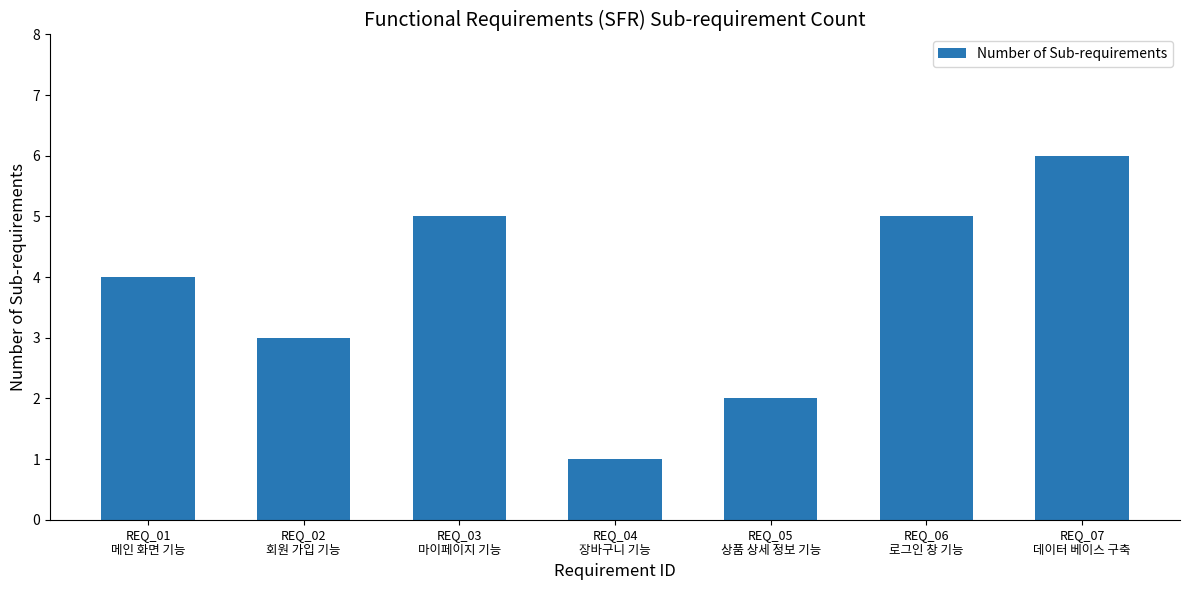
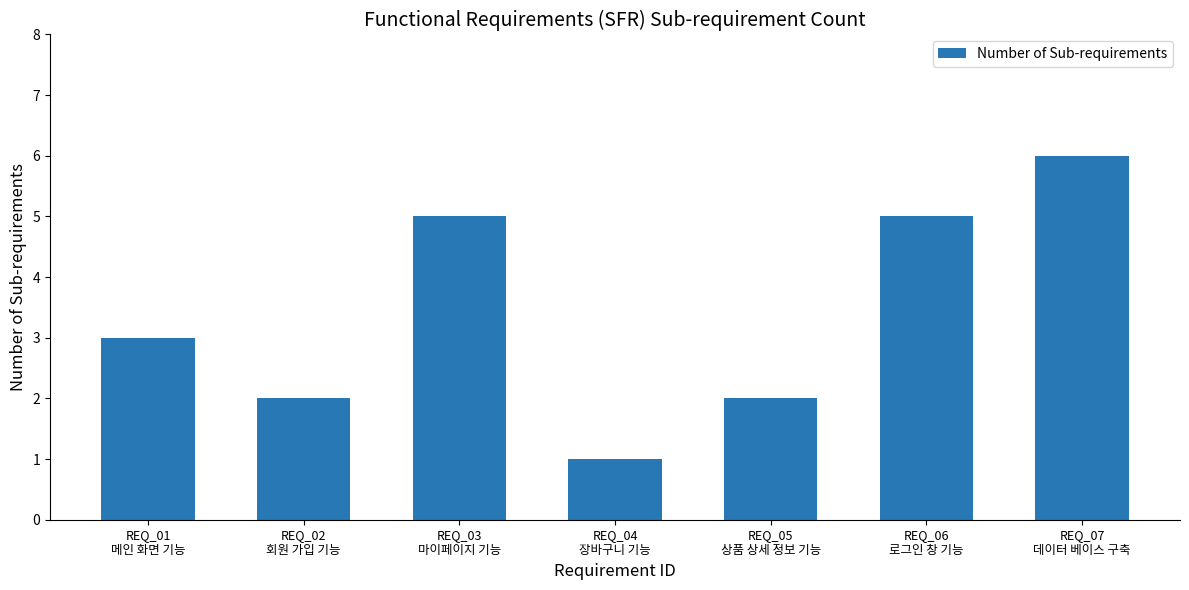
REQ_01 메인 화면 기능: 4 -> 3
REQ_02 회원 가입 기능: 3 -> 2
